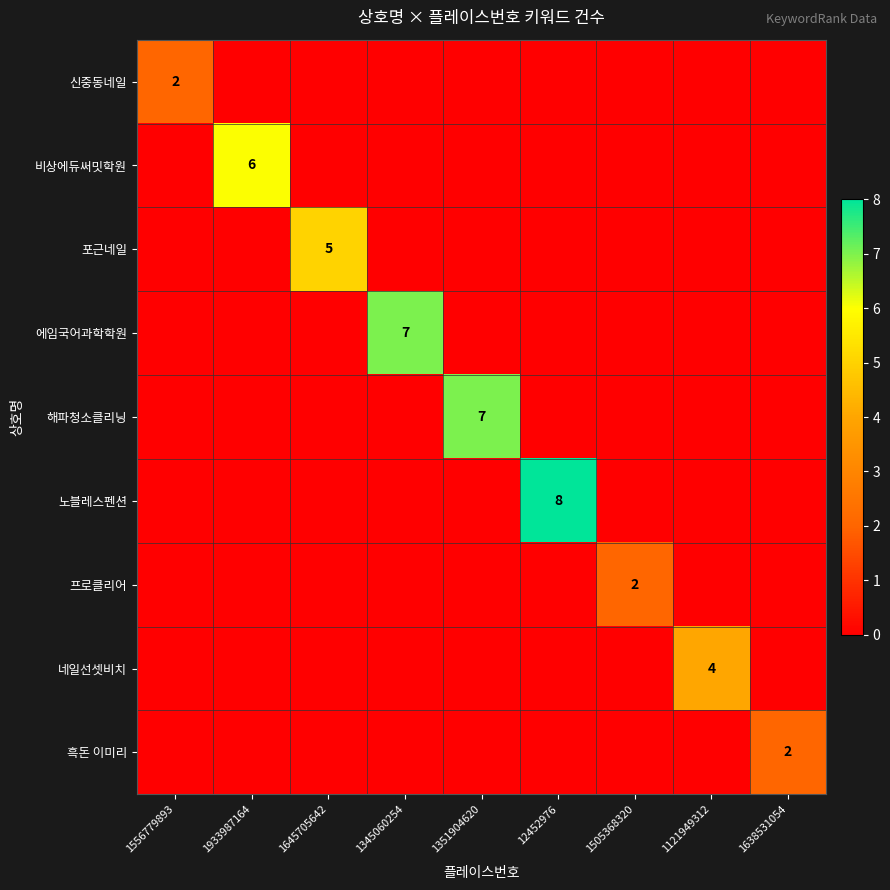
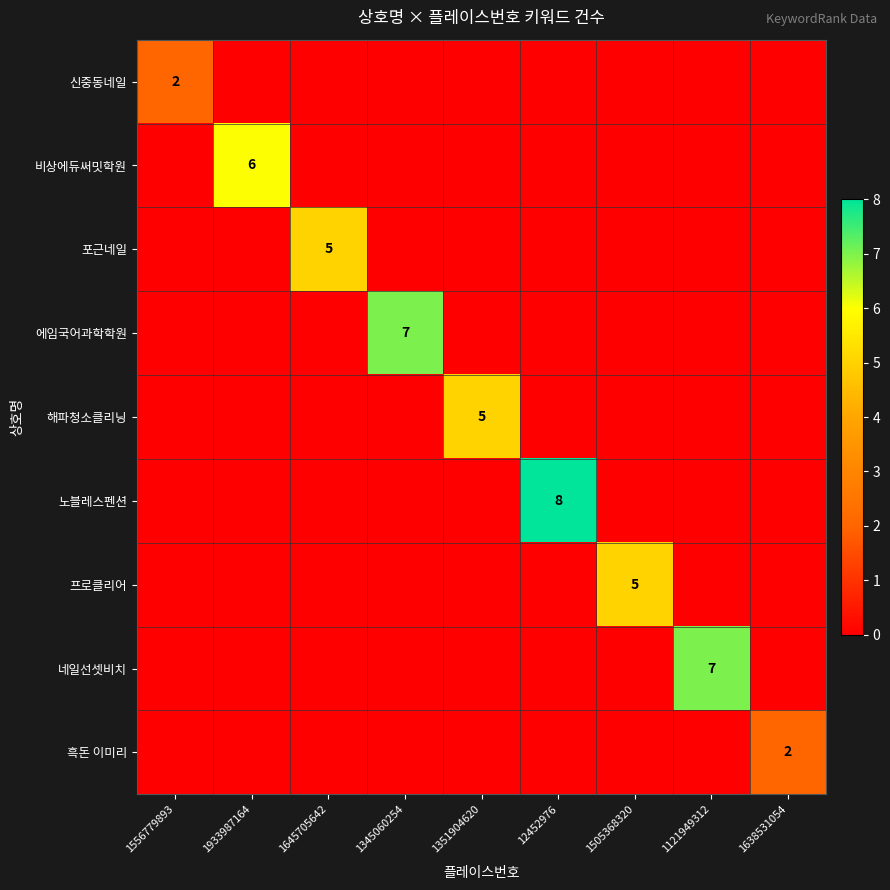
해파청소클리닝, 1351904620: 7 -> 5
프로클리어, 1505368320: 2 -> 5
네일선셋비치, 1121949312: 4 -> 7
